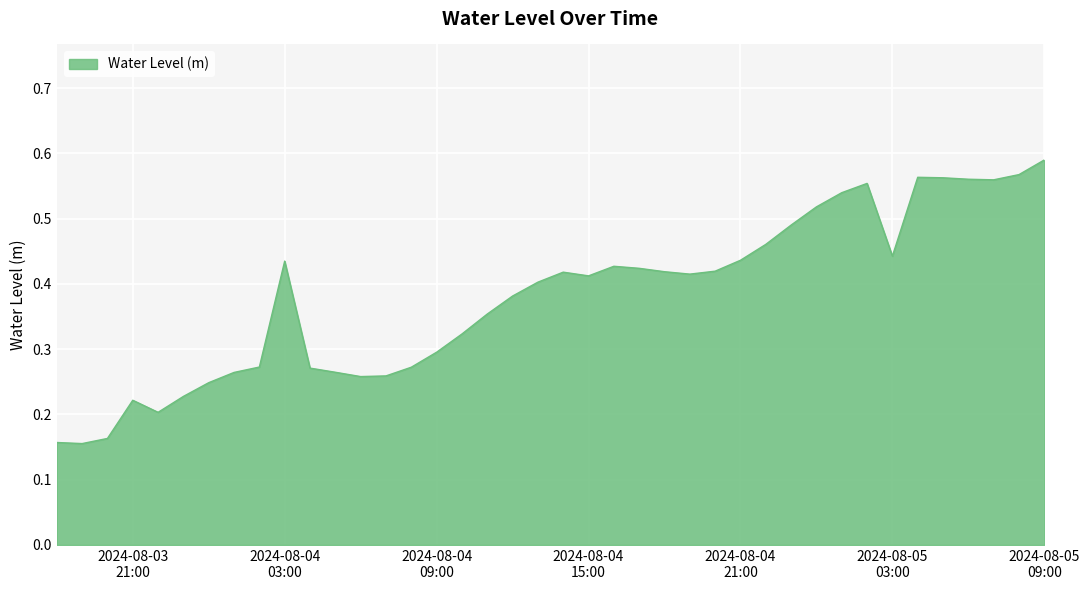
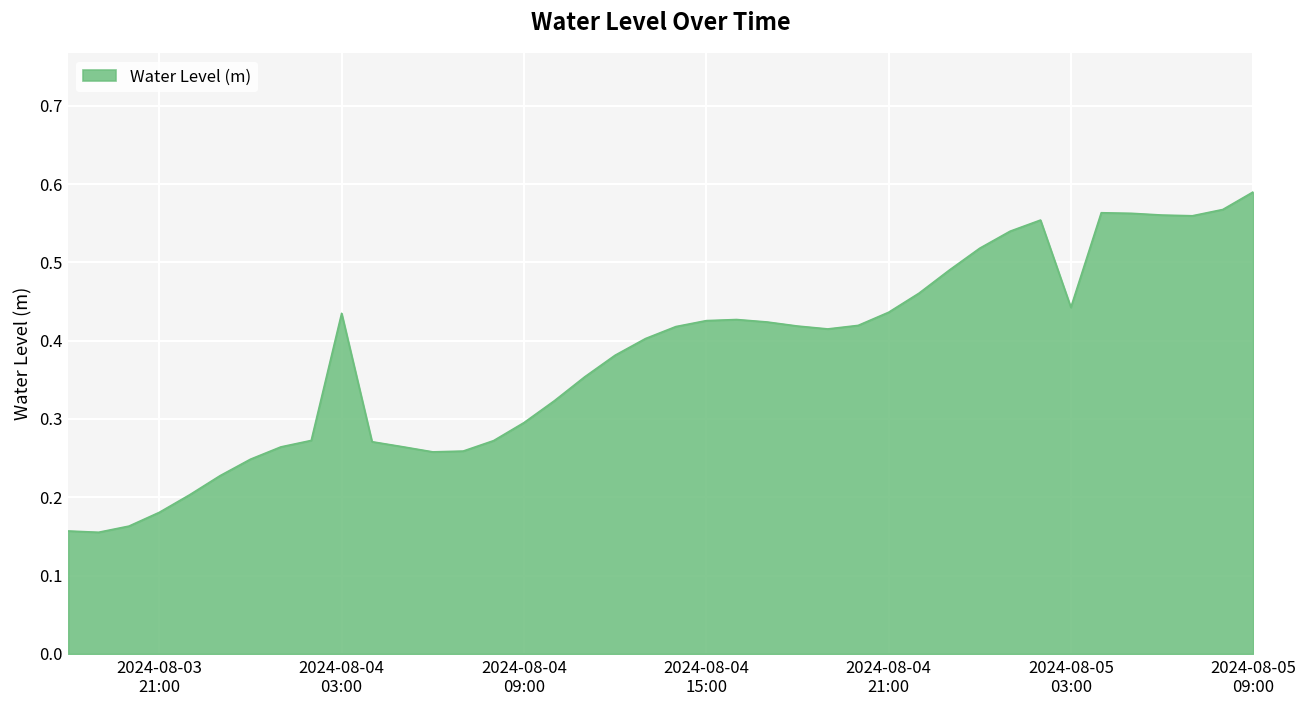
2024-08-03 21:00: 0.22 -> 0.18
2024-08-04 15:00: 0.41 -> 0.43
